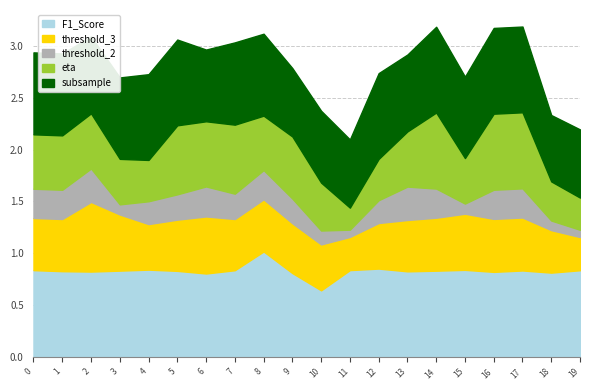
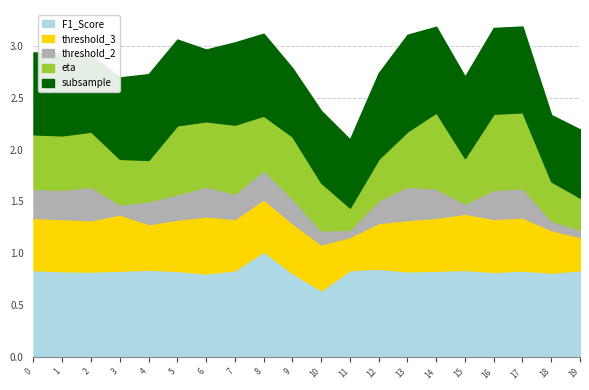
threshold_3, 2: 0.67 -> 0.49
subsample, 13: 0.74 -> 0.93
